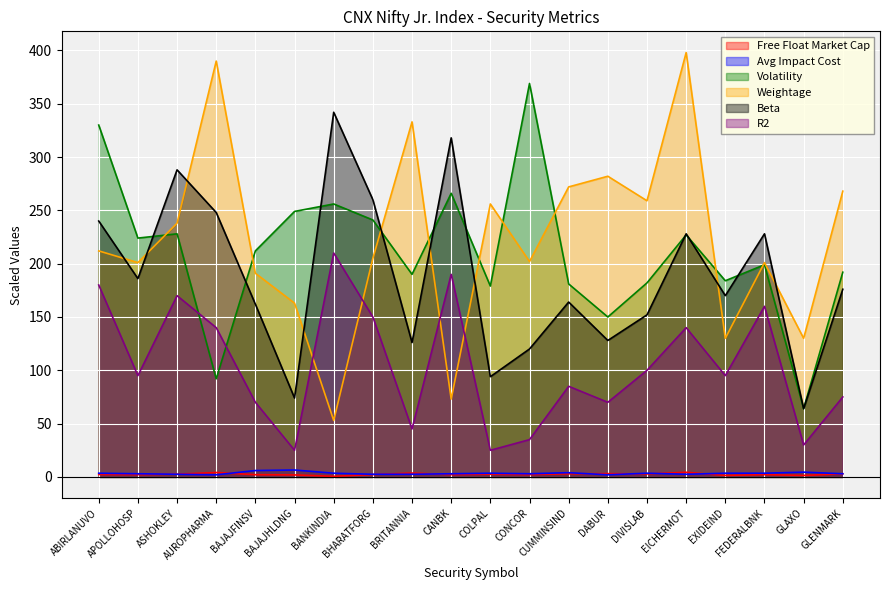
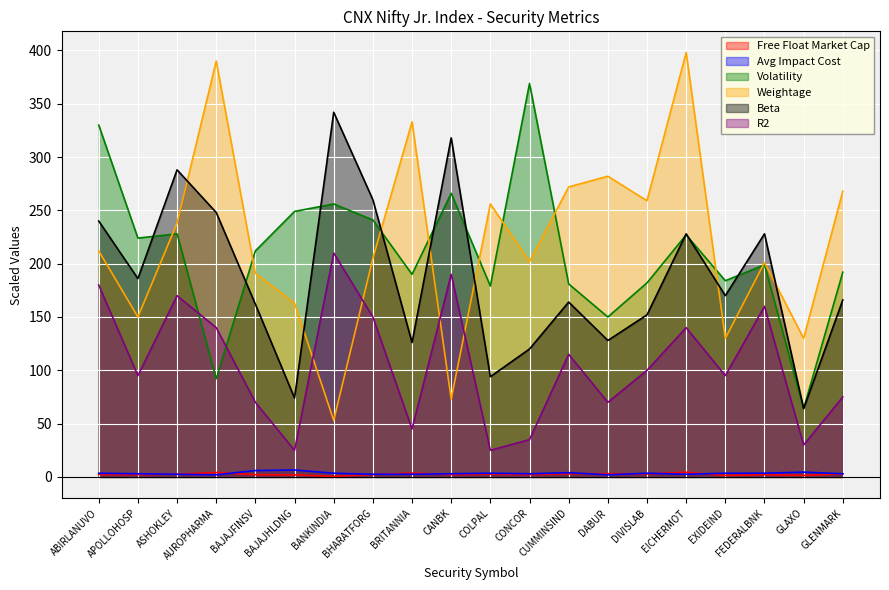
Weightage, APOLLOHOSP: 201 -> 150
R2, CUMMINSIND: 85 -> 115
Beta, GLENMARK: 176 -> 166
